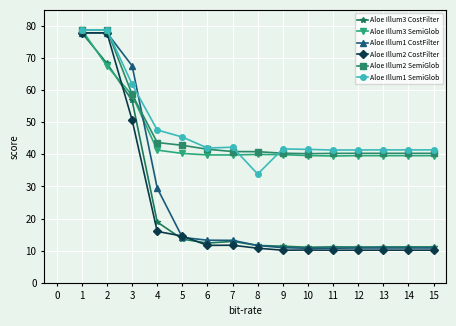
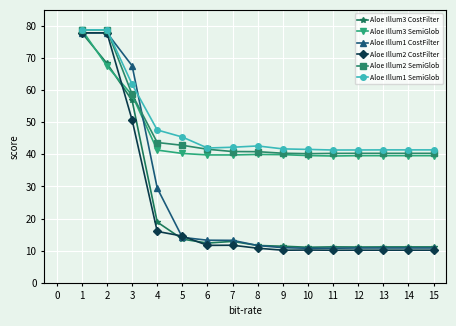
Aloe Illum1 SemiGlob, 8: 34 -> 43
